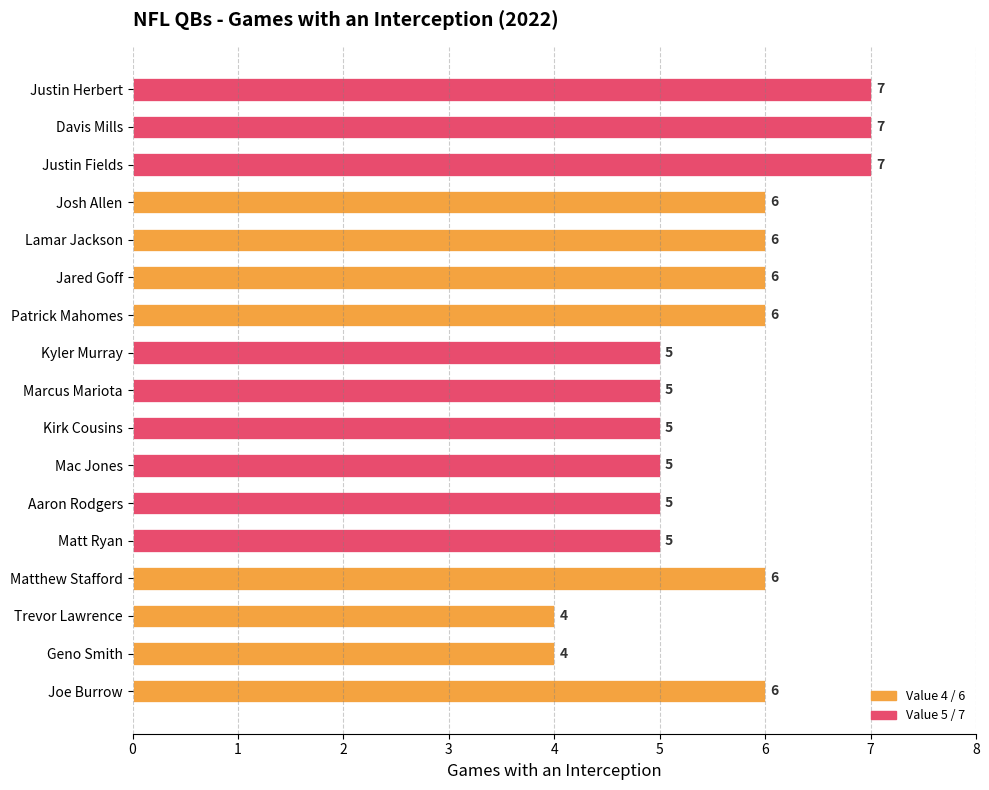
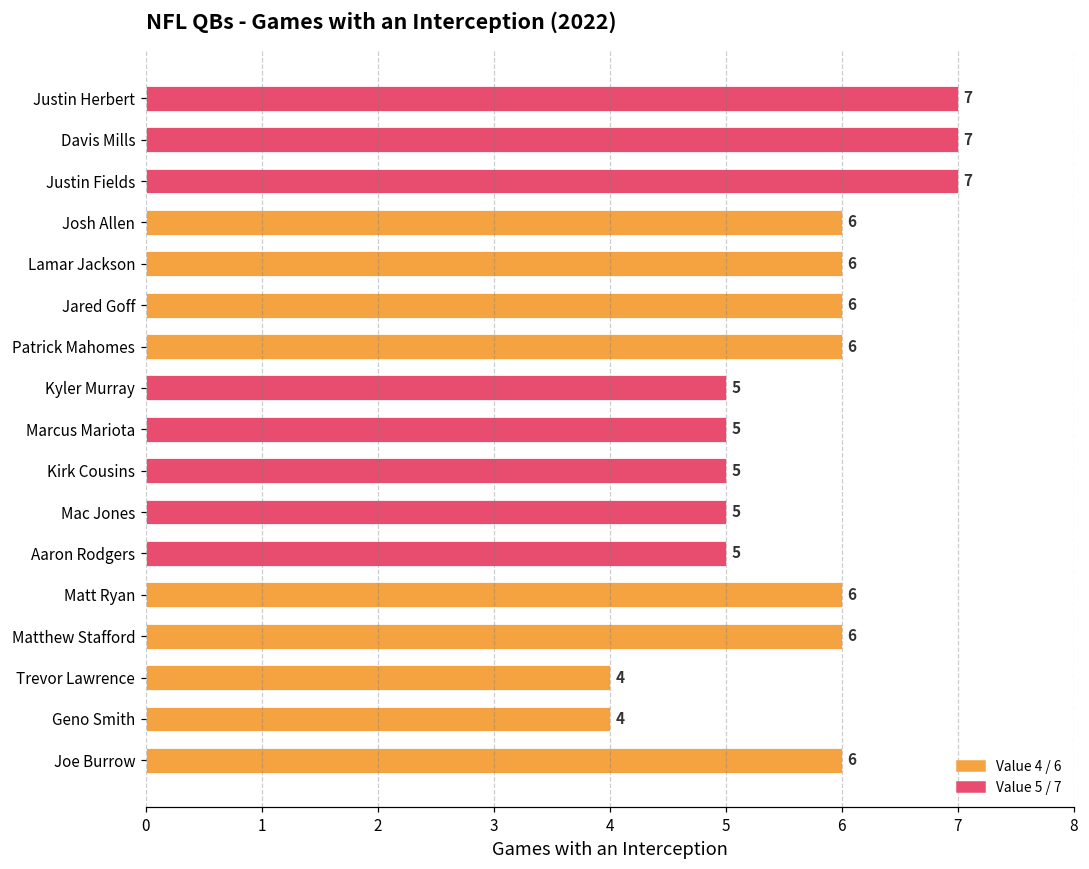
Matt Ryan: 5 -> 6
